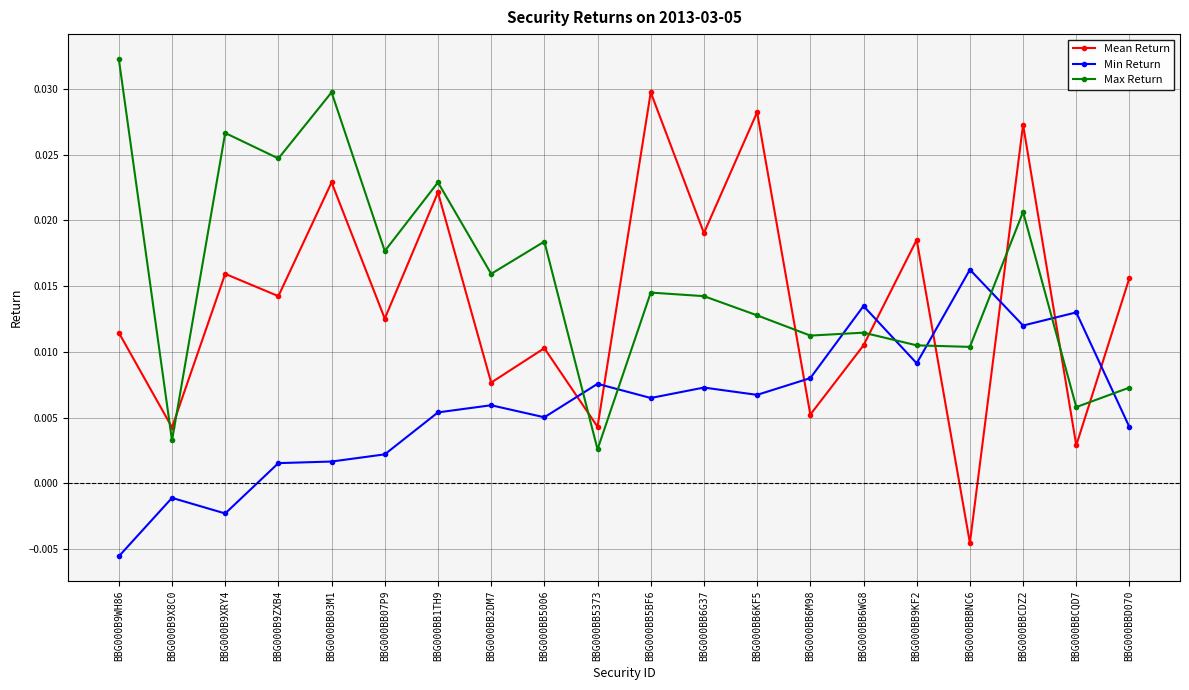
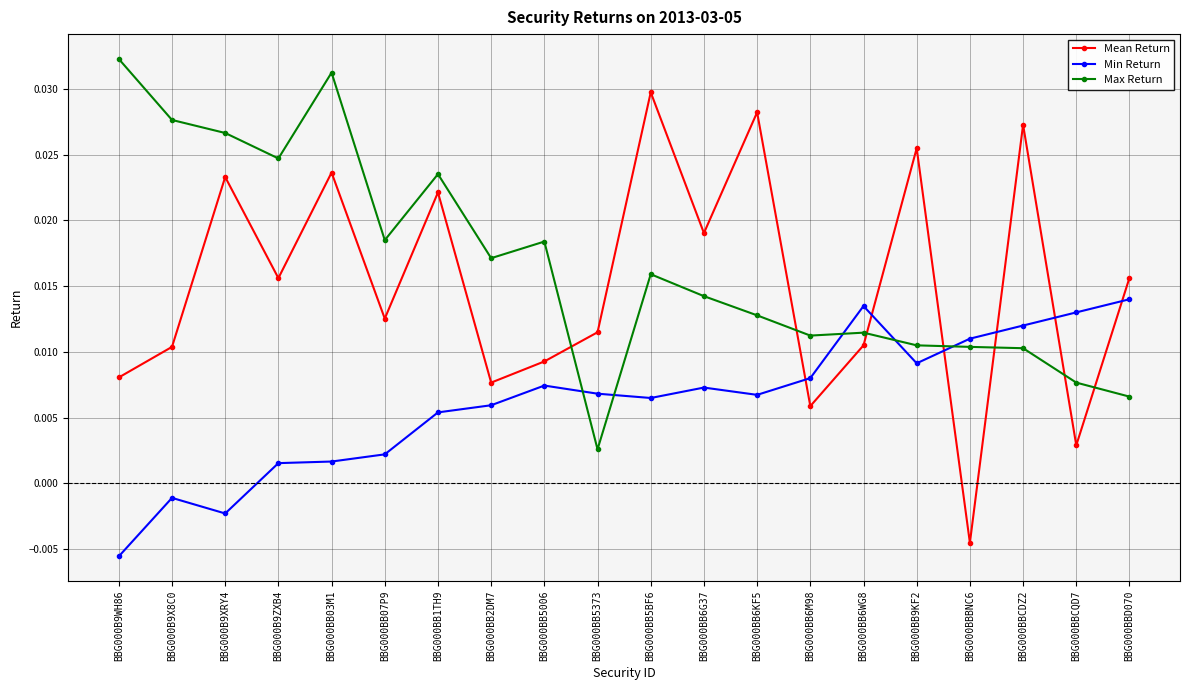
Mean Return, BBG000B9WH86: 0.0115 -> 0.0080
Mean Return, BBG000B9X8C0: 0.0042 -> 0.0104
Max Return, BBG000B9X8C0: 0.0033 -> 0.0276
Mean Return, BBG000B9XRY4: 0.0159 -> 0.0233
Mean Return, BBG000B9ZXB4: 0.0142 -> 0.0156
Mean Return, BBG000BB03M1: 0.0229 -> 0.0236
Max Return, BBG000BB03M1: 0.0297 -> 0.0312
Max Return, BBG000BB07P9: 0.0177 -> 0.0185
Max Return, BBG000BB1TH9: 0.0229 -> 0.0235
Max Return, BBG000BB2DM7: 0.0159 -> 0.0171
Mean Return, BBG000BB5006: 0.0103 -> 0.0093
Min Return, BBG000BB5006: 0.0050 -> 0.0074
Mean Return, BBG000BB5373: 0.0043 -> 0.0115
Min Return, BBG000BB5373: 0.0076 -> 0.0068
Max Return, BBG000BB5BF6: 0.0145 -> 0.0159
Mean Return, BBG000BB6M98: 0.0052 -> 0.0059
Mean Return, BBG000BB9KF2: 0.0185 -> 0.0255
Min Return, BBG000BBBNC6: 0.0163 -> 0.0110
Max Return, BBG000BBCDZ2: 0.0206 -> 0.0103
Max Return, BBG000BBCQD7: 0.0058 -> 0.0077
Min Return, BBG000BBD070: 0.0043 -> 0.0140
Max Return, BBG000BBD070: 0.0073 -> 0.0066
